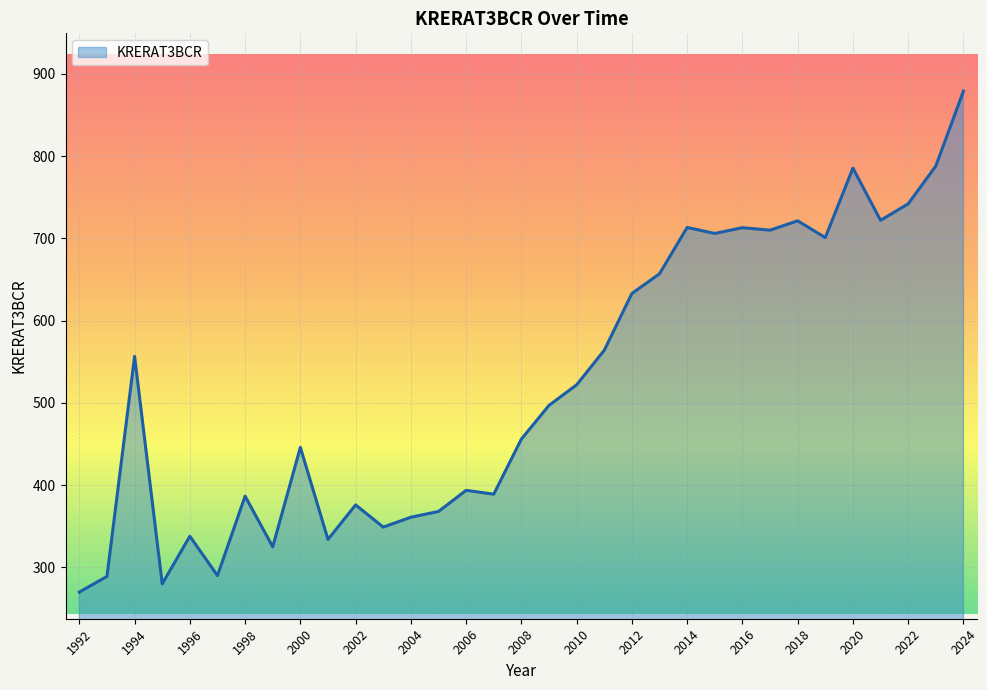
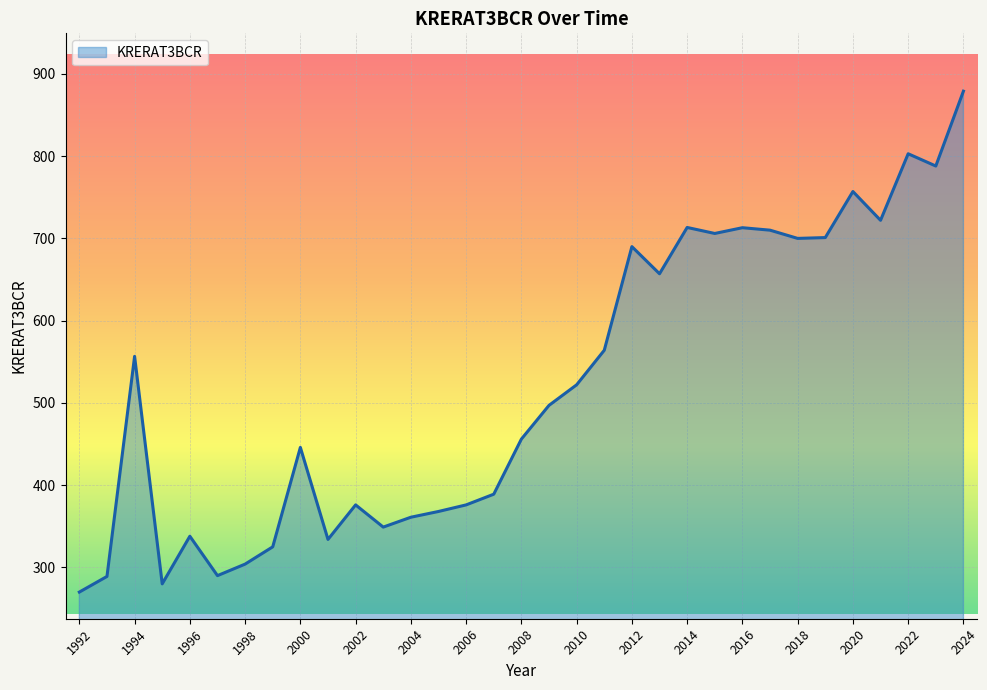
1998: 390 -> 300
2006: 390 -> 380
2012: 630 -> 690
2018: 720 -> 700
2020: 790 -> 760
2022: 740 -> 800
